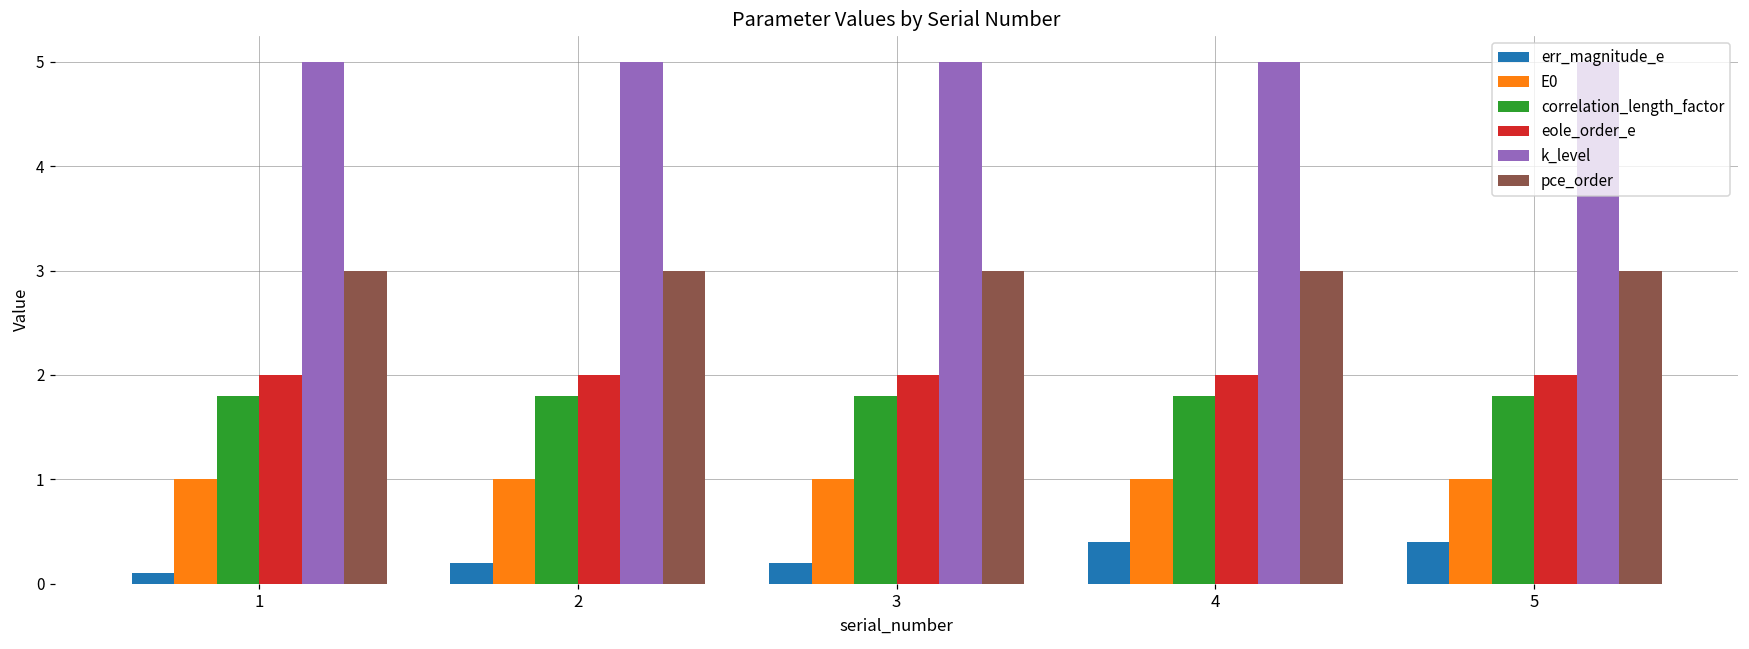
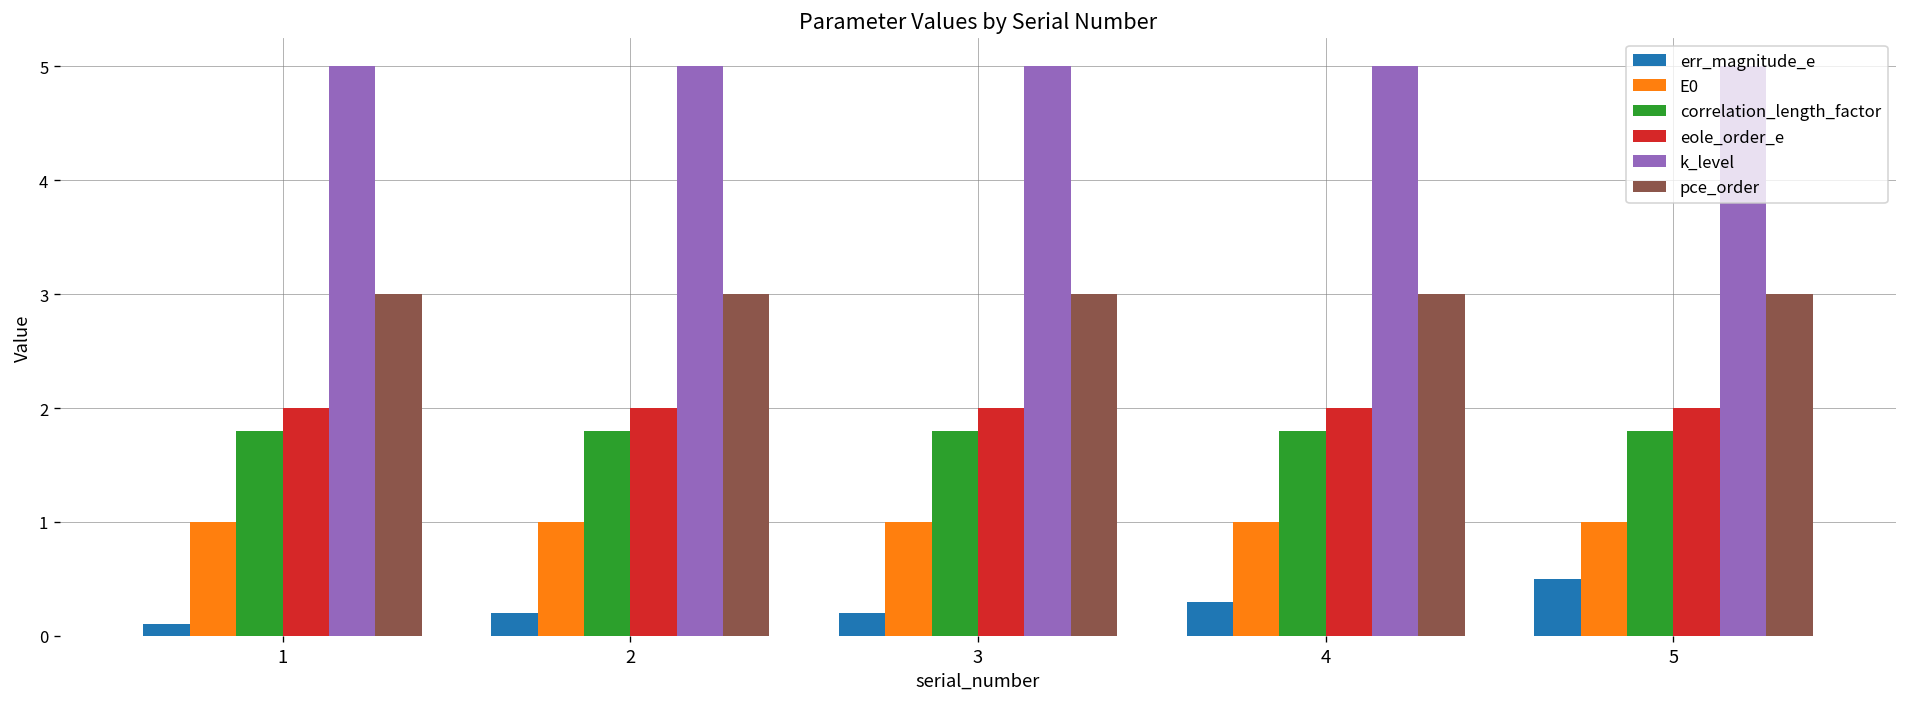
err_magnitude_e, 4: 0.4 -> 0.3
err_magnitude_e, 5: 0.4 -> 0.5
